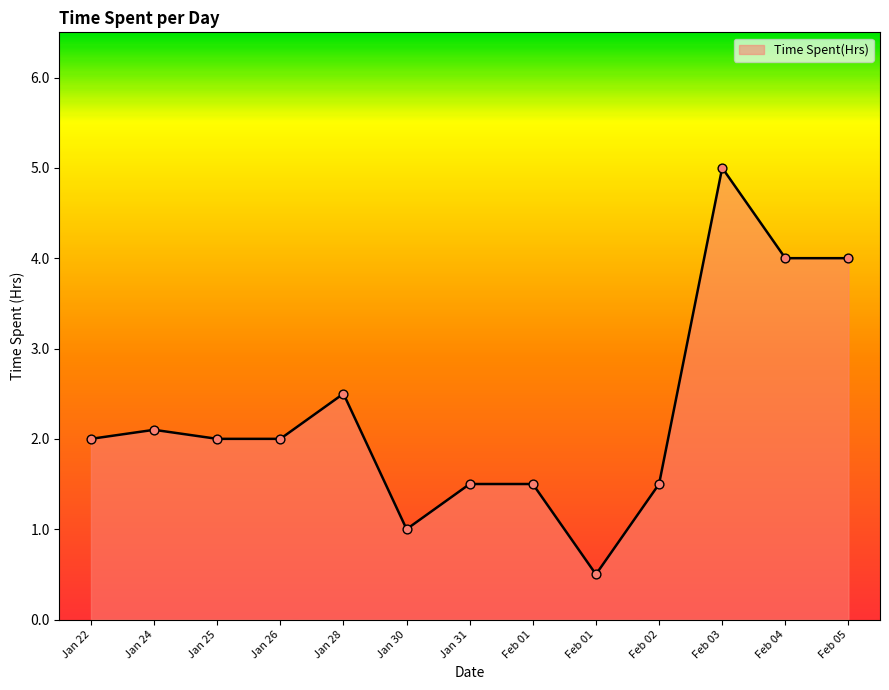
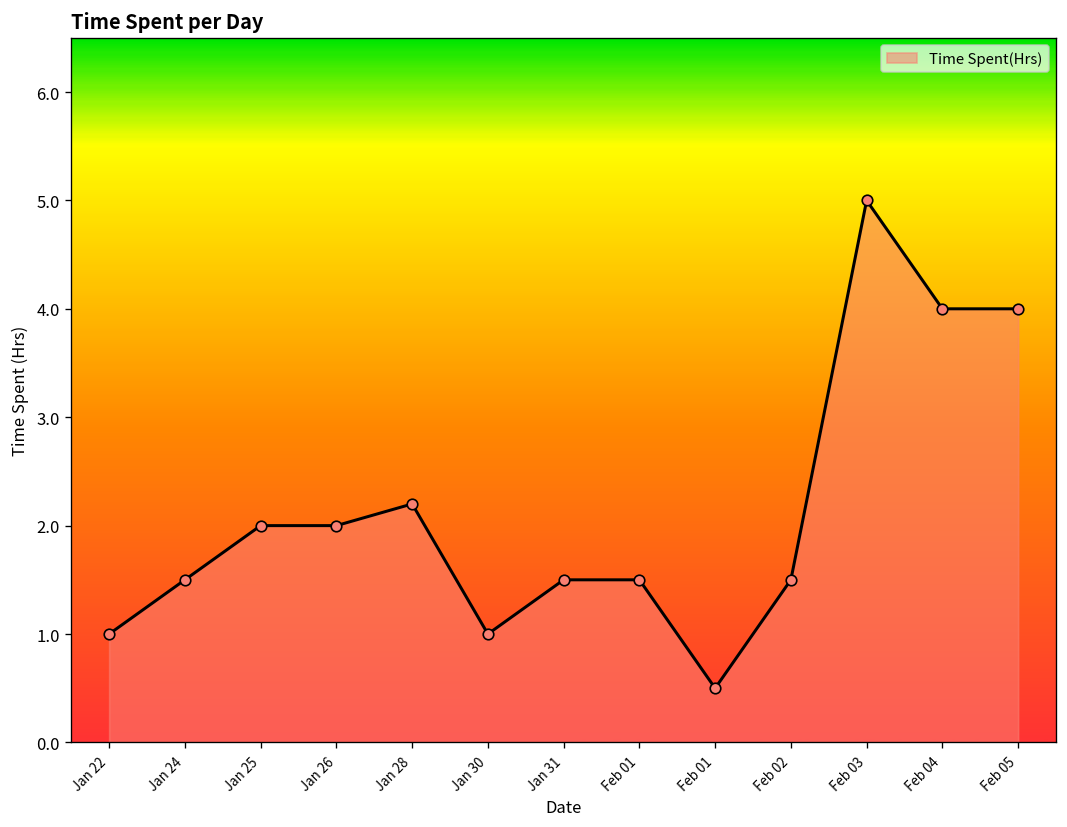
Jan 22: 2 -> 1
Jan 24: 2.1 -> 1.5
Jan 28: 2.5 -> 2.2
